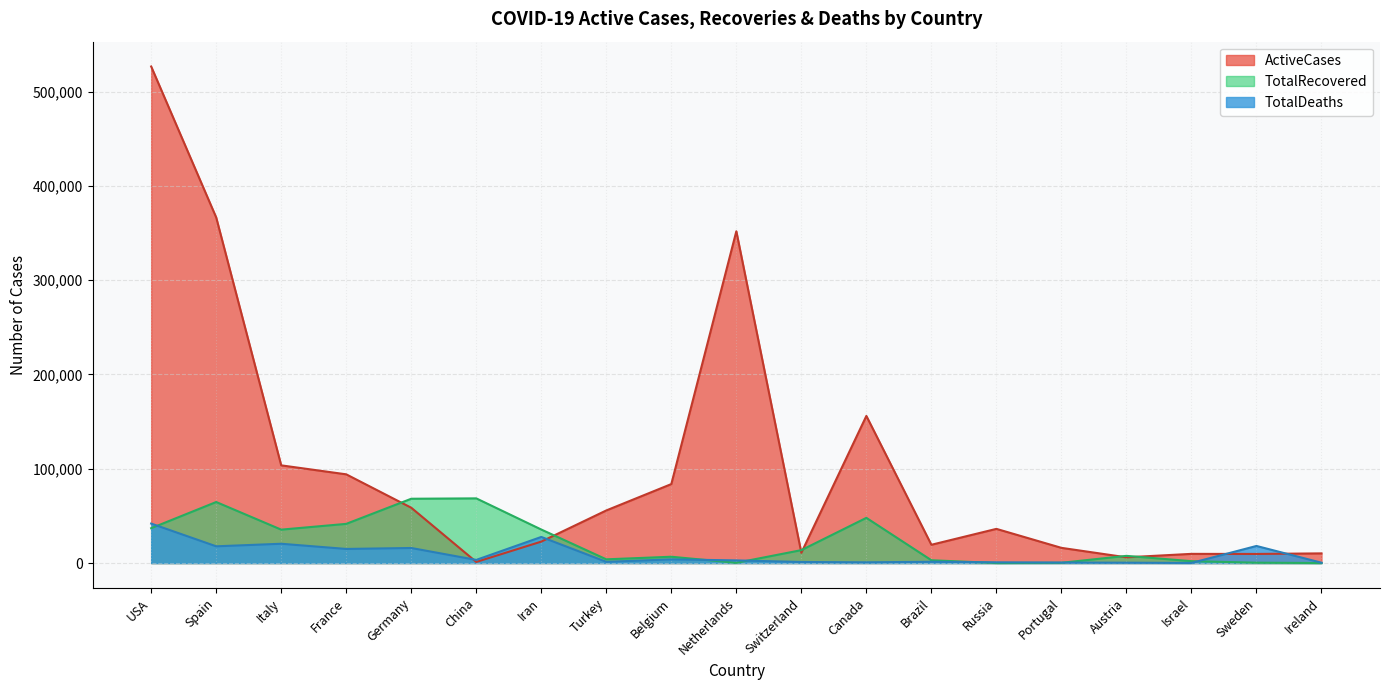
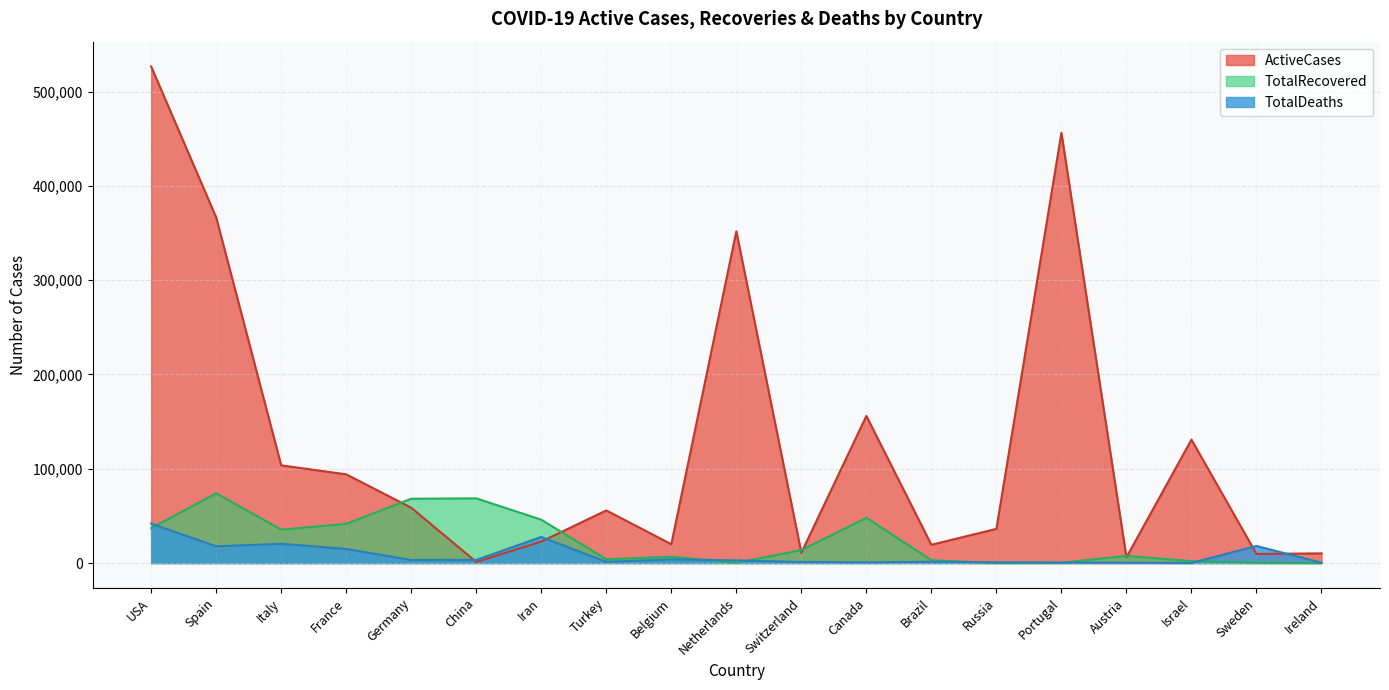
TotalRecovered, Spain: 60,000 -> 70,000
TotalDeaths, Germany: 20,000 -> 0
TotalRecovered, Iran: 40,000 -> 50,000
ActiveCases, Belgium: 80,000 -> 20,000
ActiveCases, Portugal: 20,000 -> 460,000
ActiveCases, Israel: 10,000 -> 130,000
